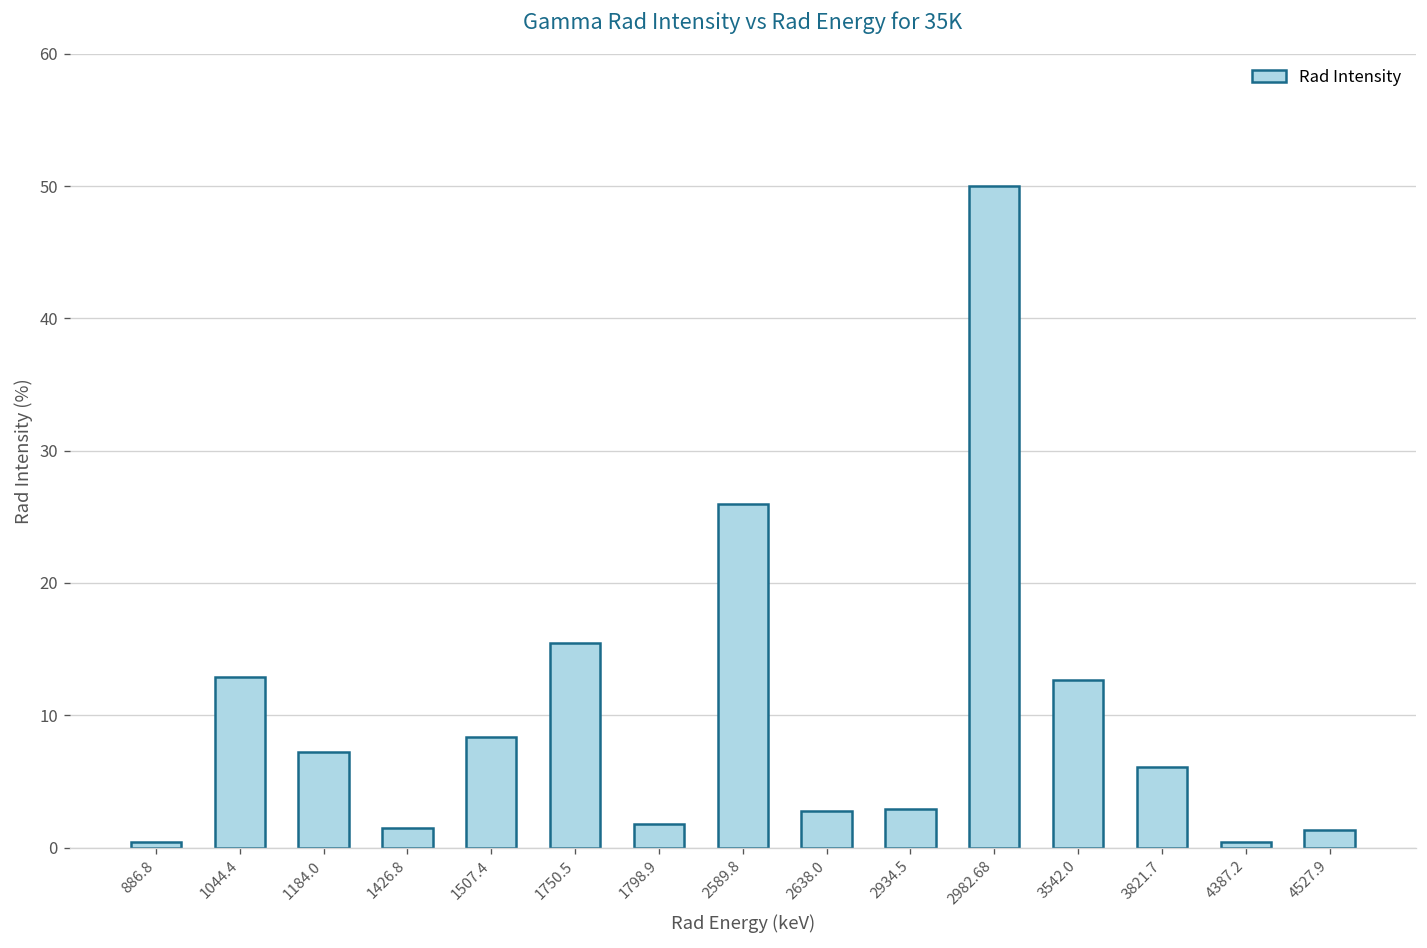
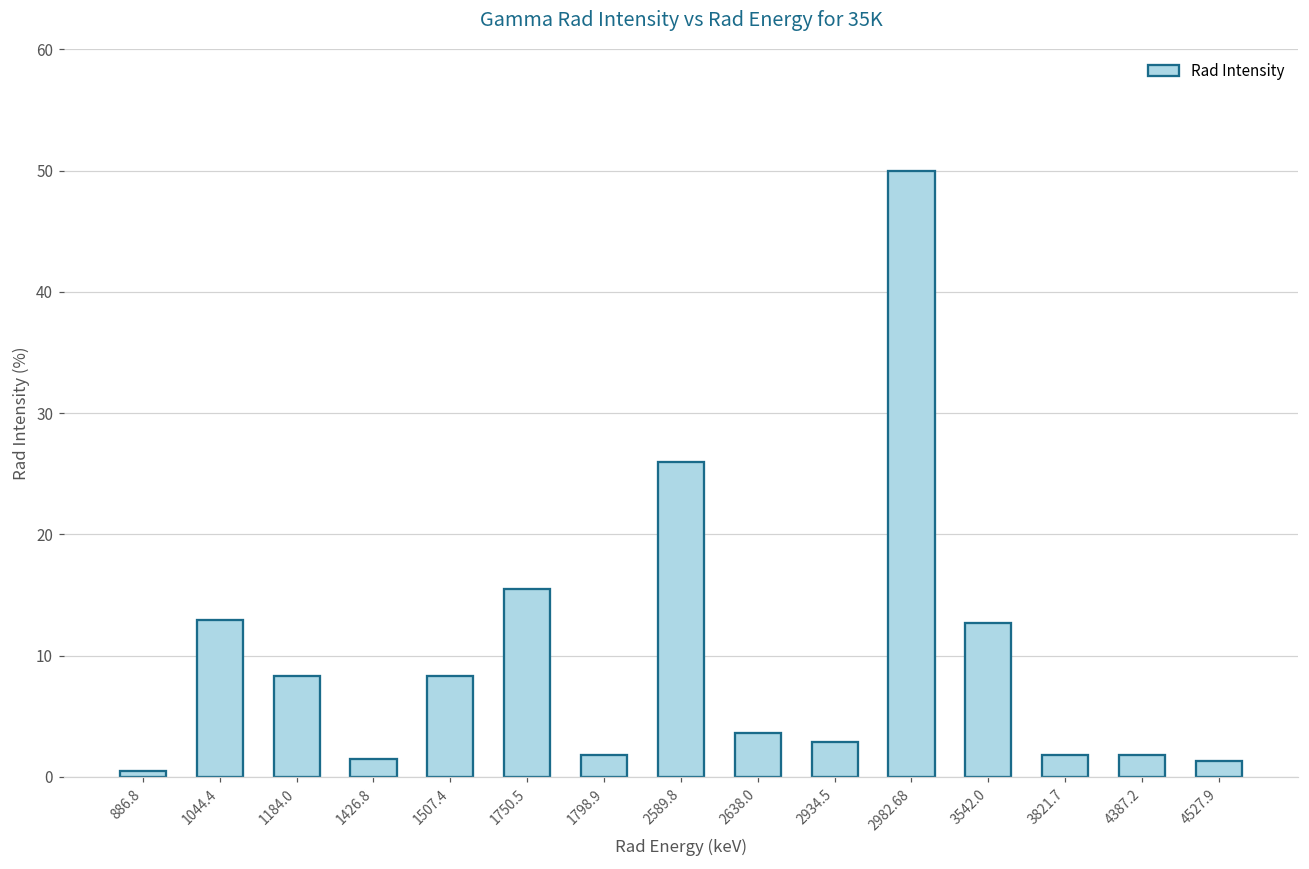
1184.0: 7.2 -> 8.3
2638.0: 2.8 -> 3.6
3821.7: 6.1 -> 1.8
4387.2: 0.4 -> 1.8
